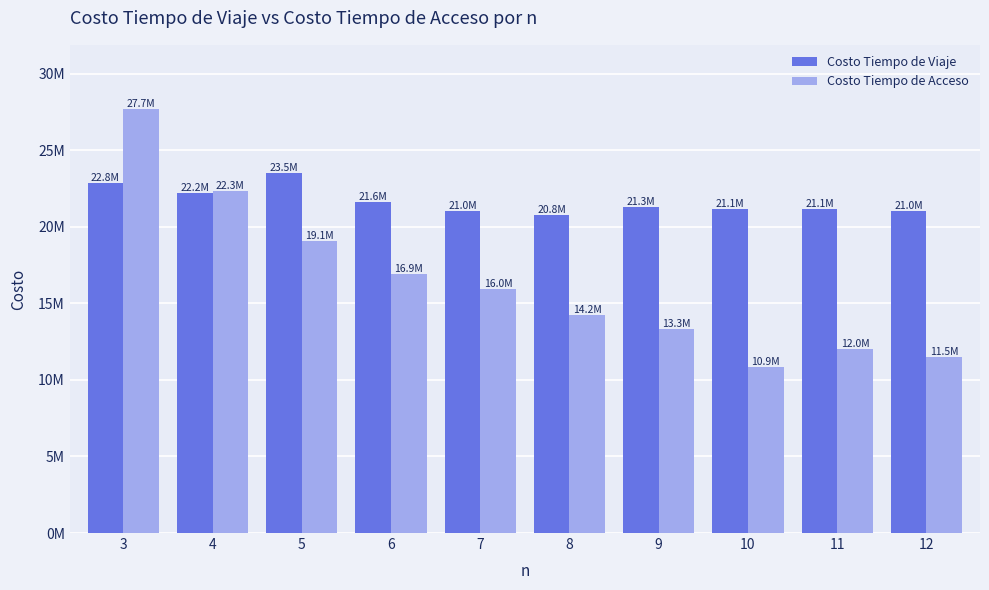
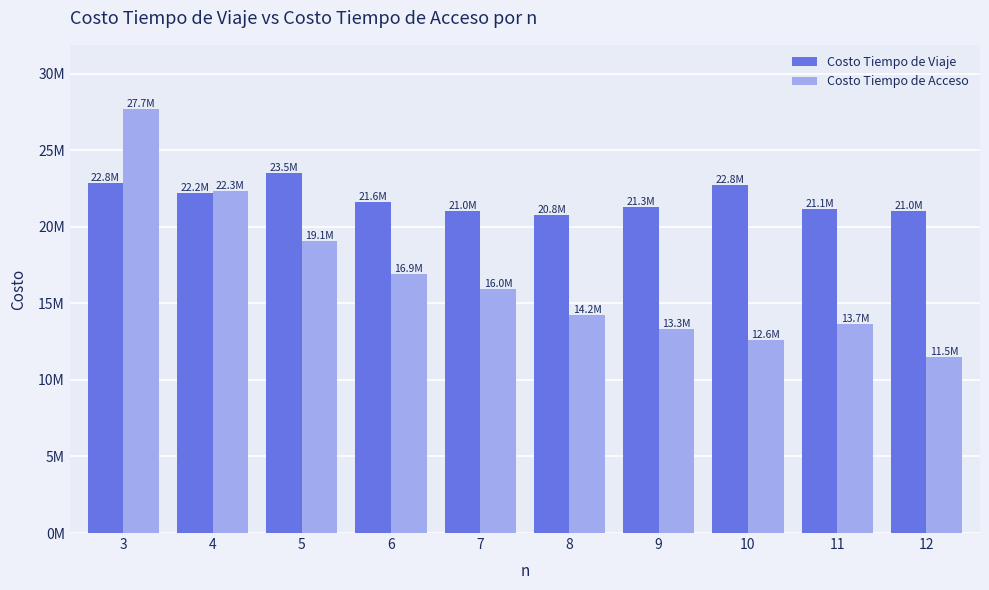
Costo Tiempo de Viaje, 10: 21.1M -> 22.8M
Costo Tiempo de Acceso, 10: 10.9M -> 12.6M
Costo Tiempo de Acceso, 11: 12.0M -> 13.7M
